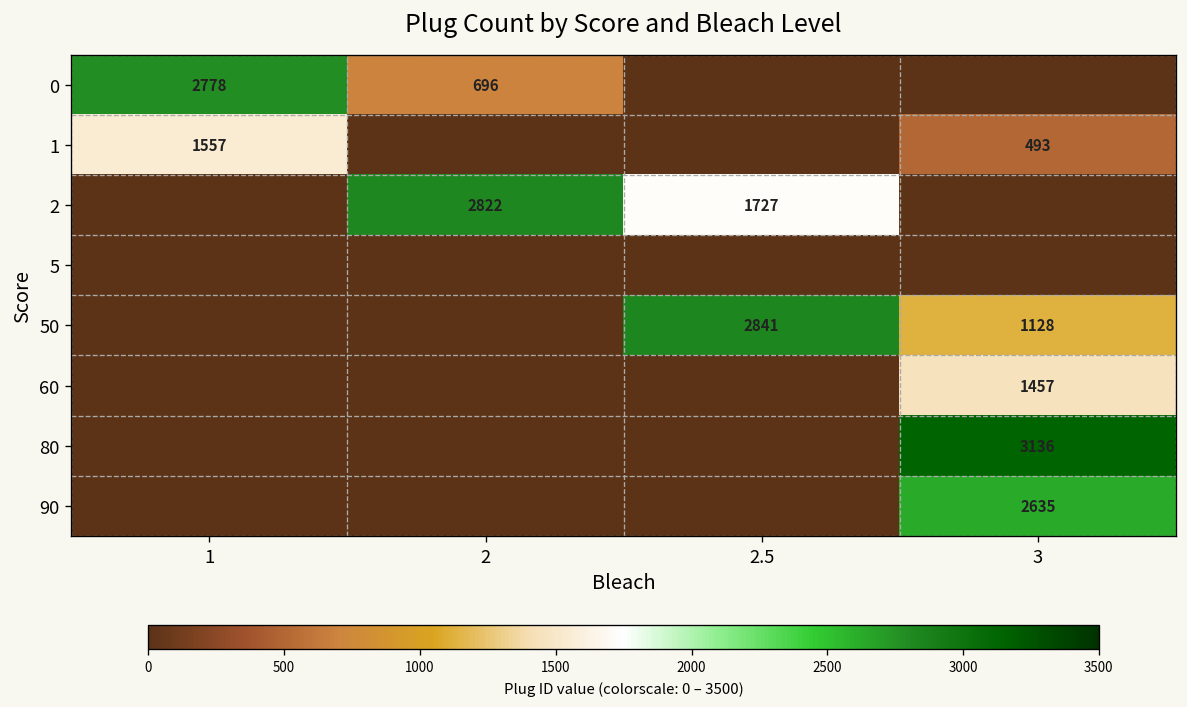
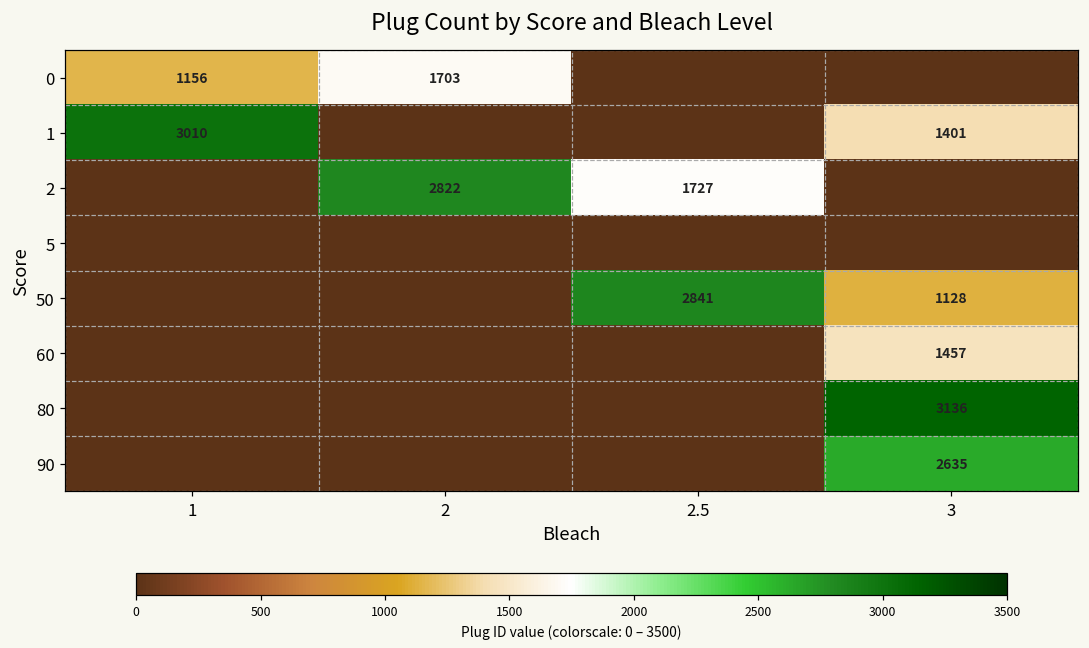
0, 1: 2778 -> 1156
0, 2: 696 -> 1703
1, 1: 1557 -> 3010
1, 3: 493 -> 1401
